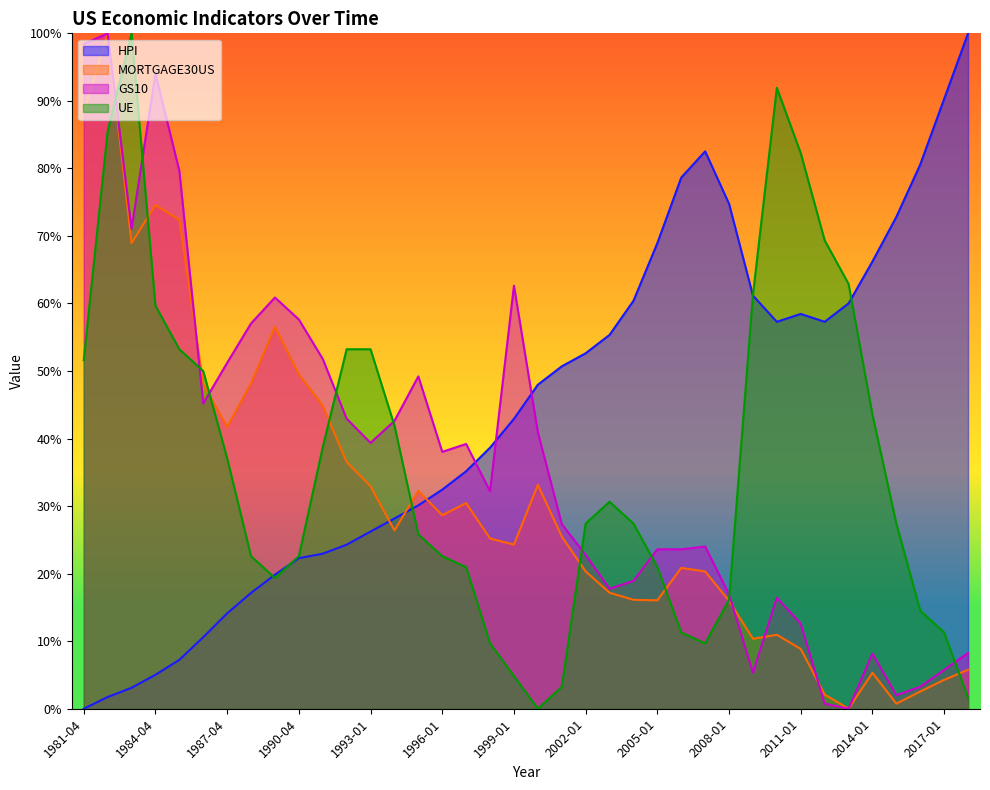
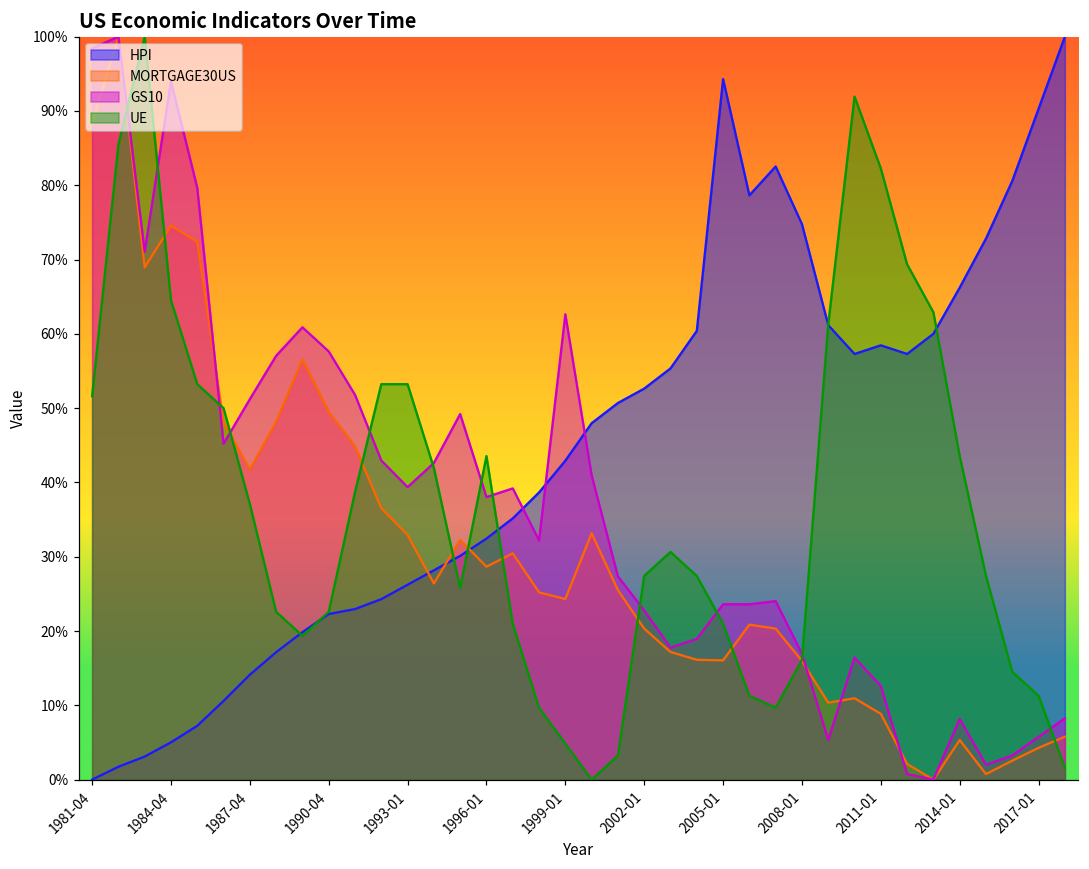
UE, 1984-04: 60% -> 65%
UE, 1996-01: 23% -> 44%
HPI, 2005-01: 69% -> 94%
